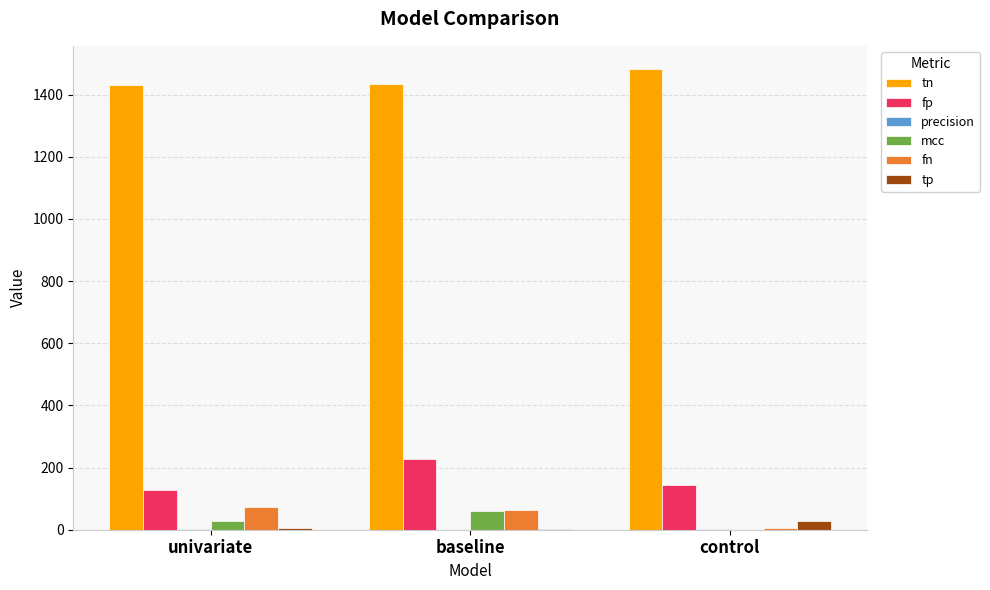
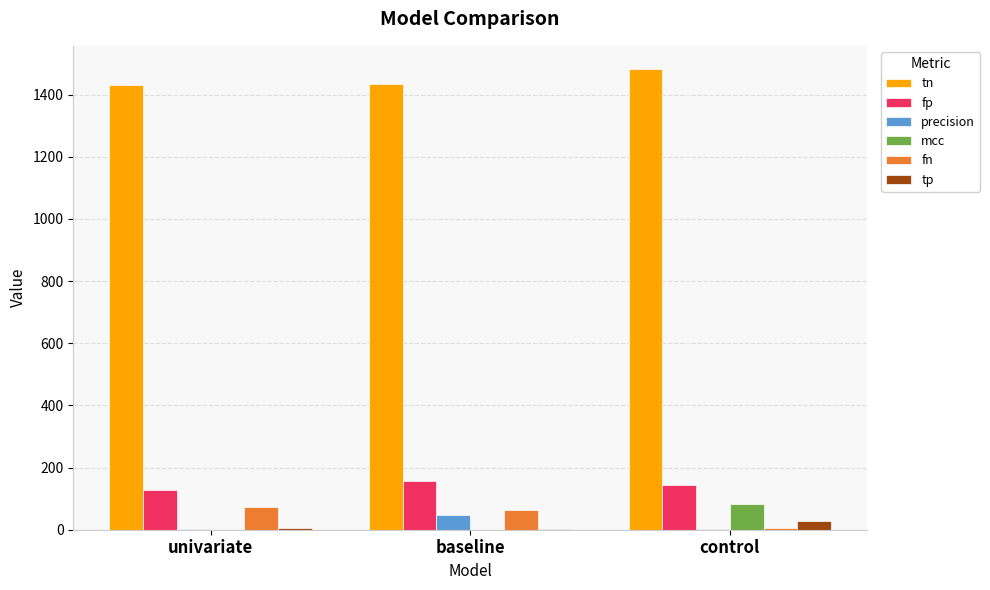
mcc, univariate: 30 -> 0
fp, baseline: 230 -> 160
precision, baseline: 0 -> 50
mcc, baseline: 60 -> 0
mcc, control: 0 -> 80
